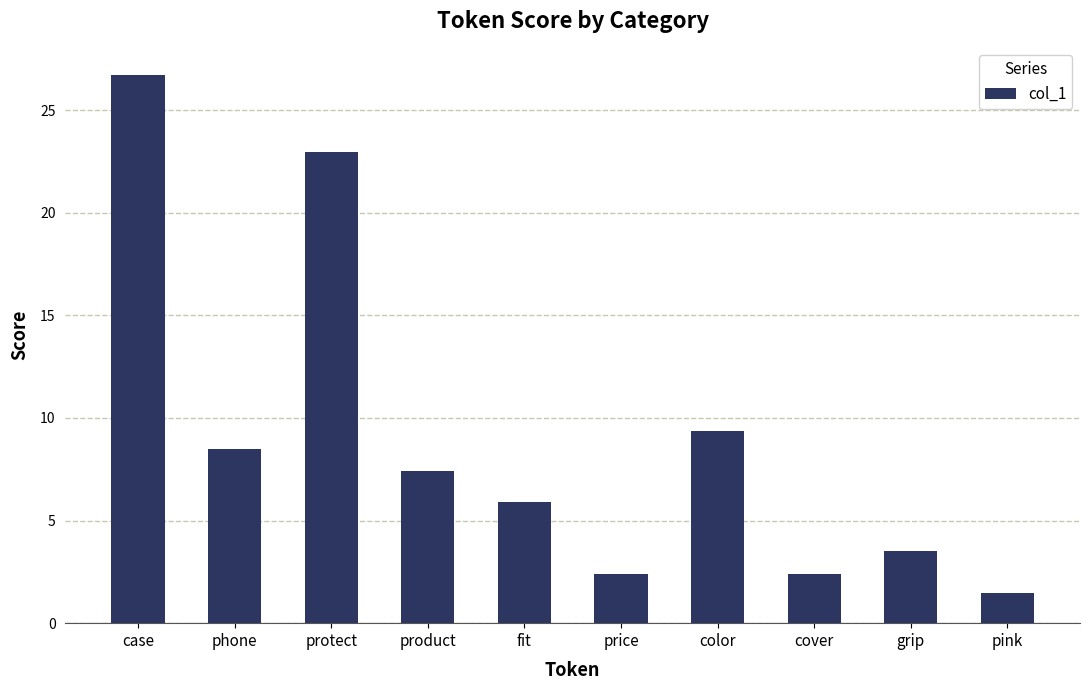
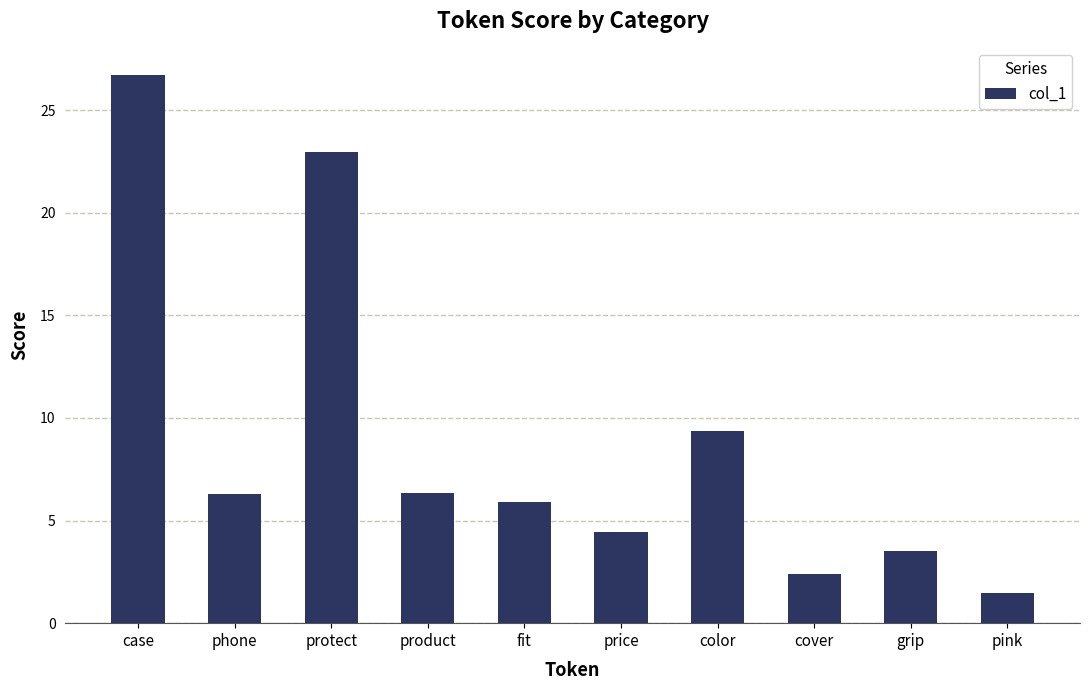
phone: 8.5 -> 6.3
product: 7.4 -> 6.4
price: 2.4 -> 4.4
